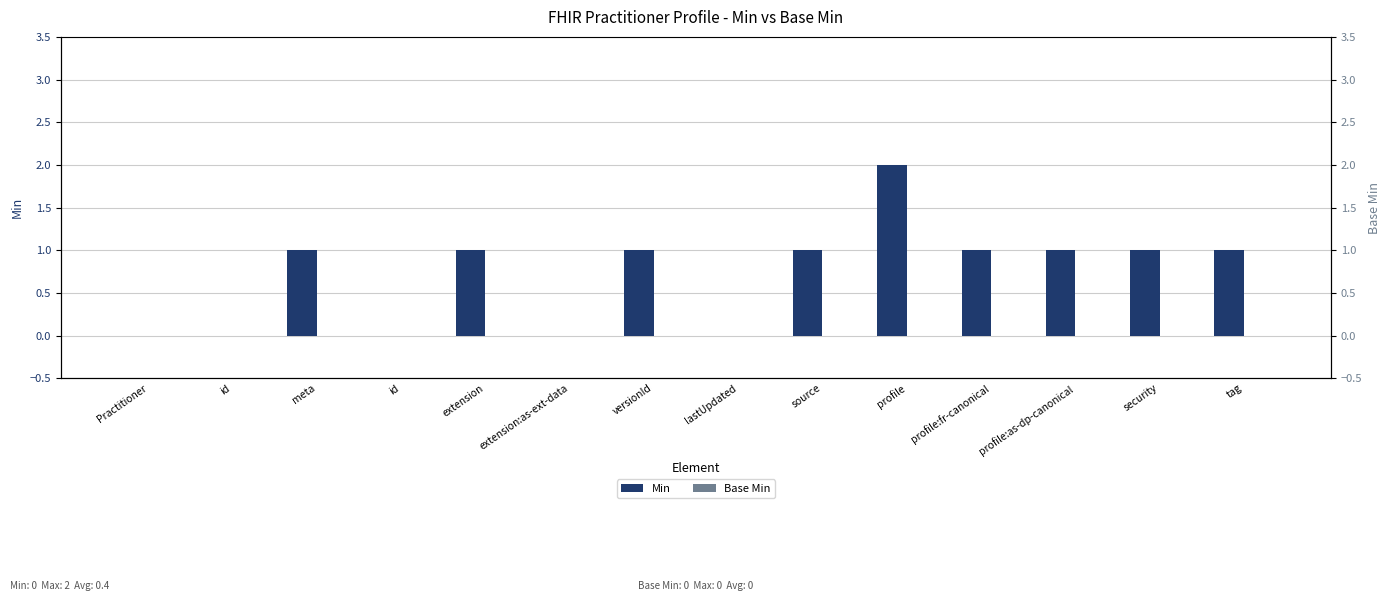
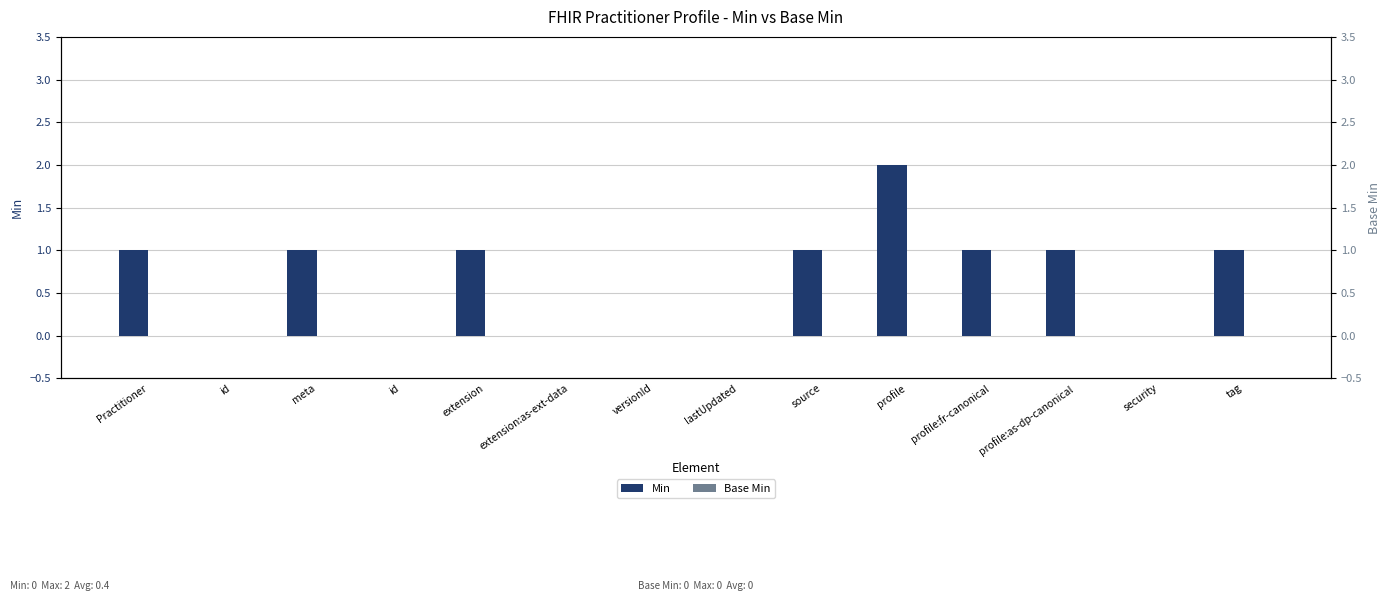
Min, Practitioner: 0 -> 1
Min, versionId: 1 -> 0
Min, security: 1 -> 0
